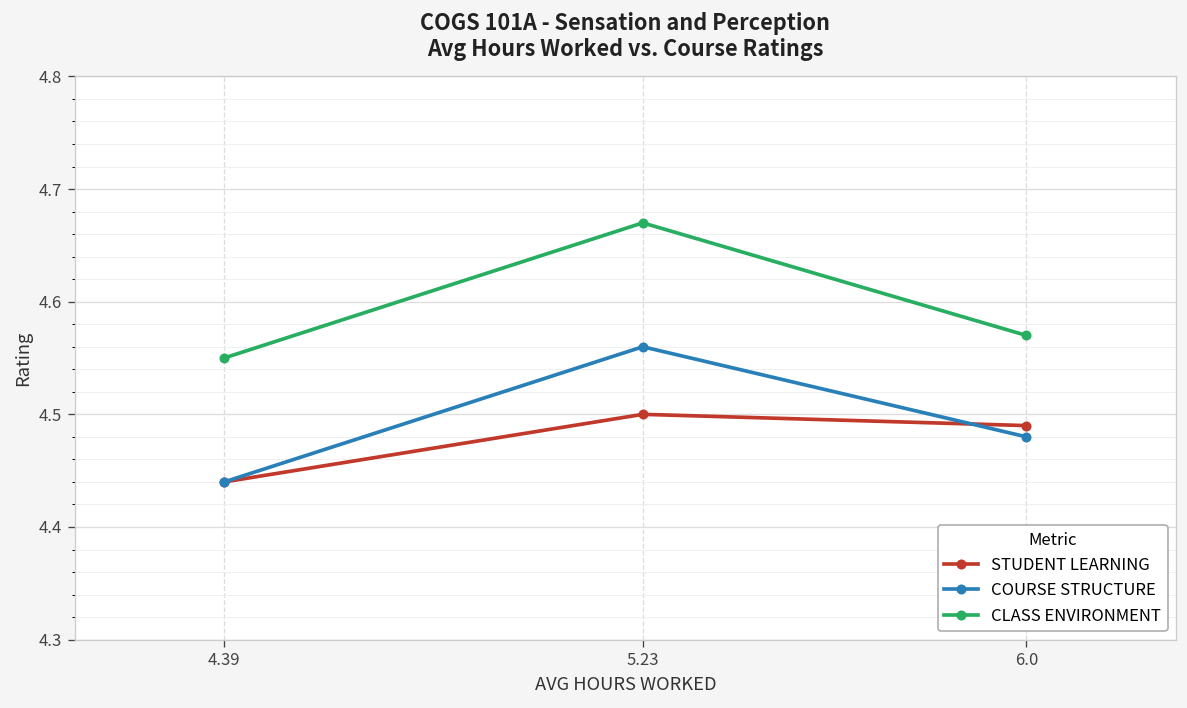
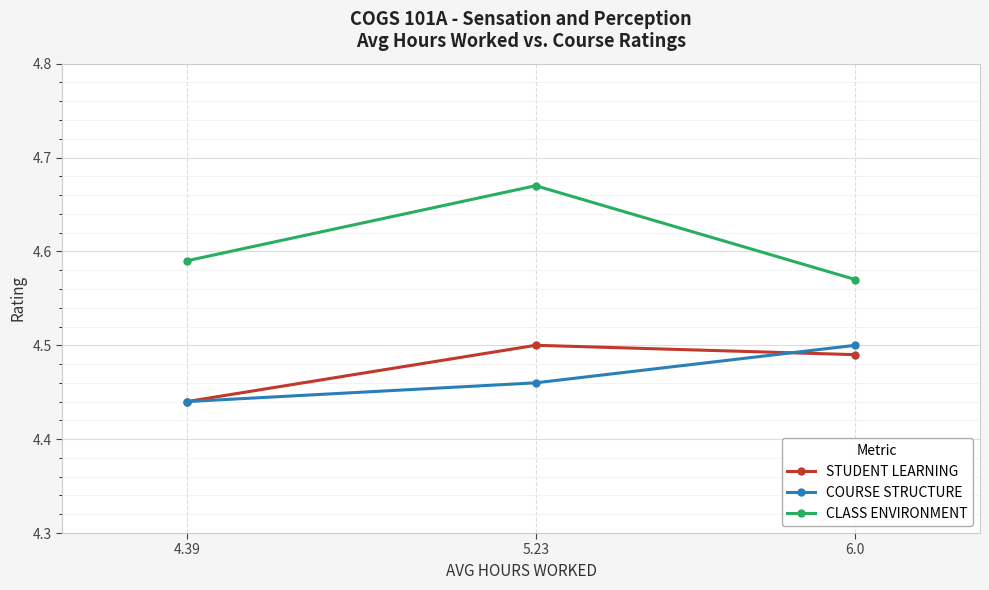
CLASS ENVIRONMENT, 4.39: 4.55 -> 4.59
COURSE STRUCTURE, 5.23: 4.56 -> 4.46
COURSE STRUCTURE, 6.0: 4.48 -> 4.50
